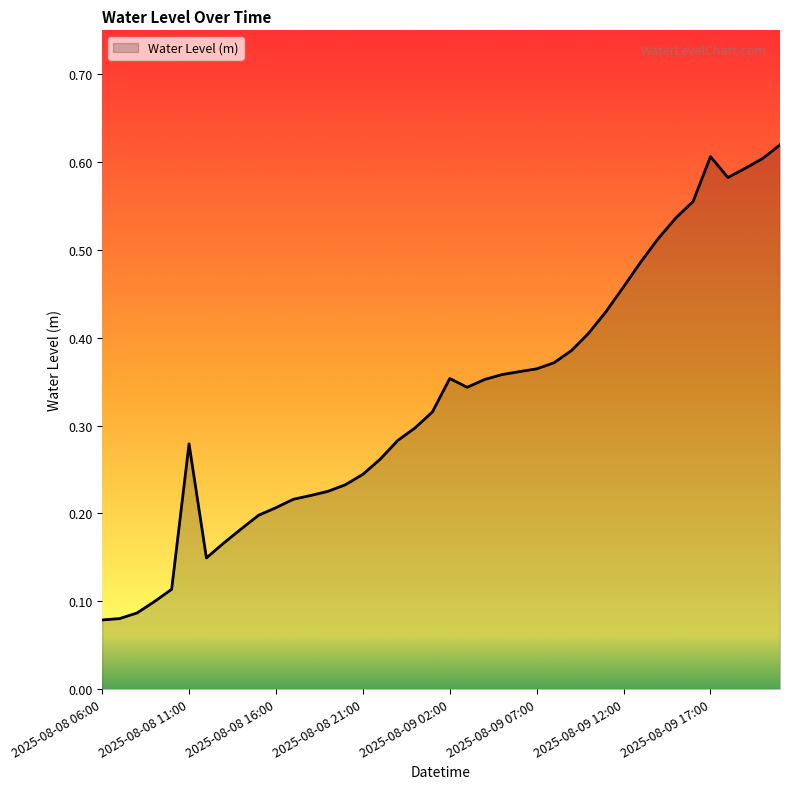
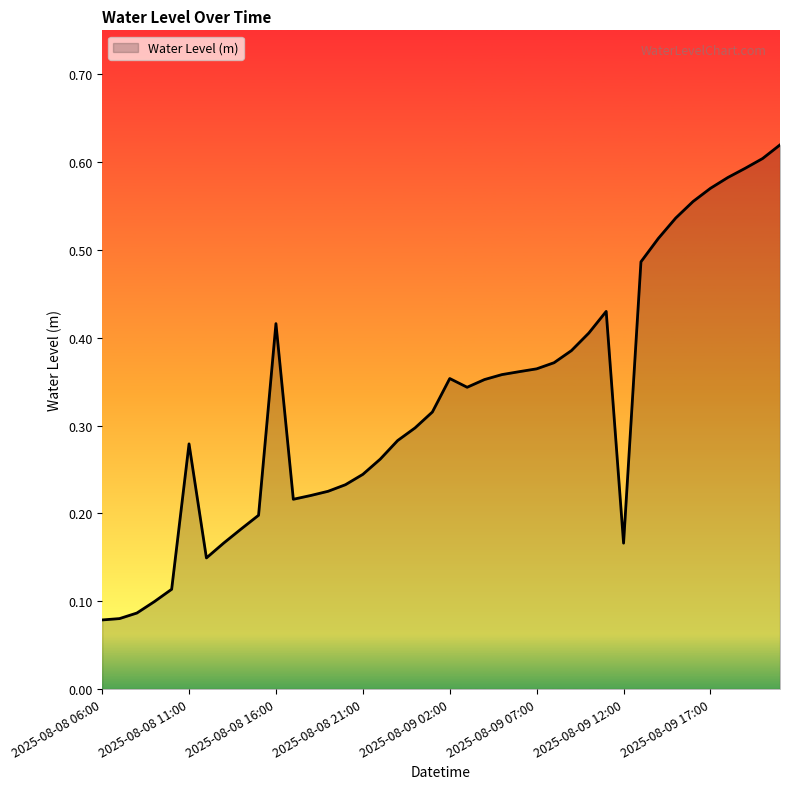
2025-08-08 16:00: 0.21 -> 0.42
2025-08-09 12:00: 0.46 -> 0.17
2025-08-09 17:00: 0.61 -> 0.57
